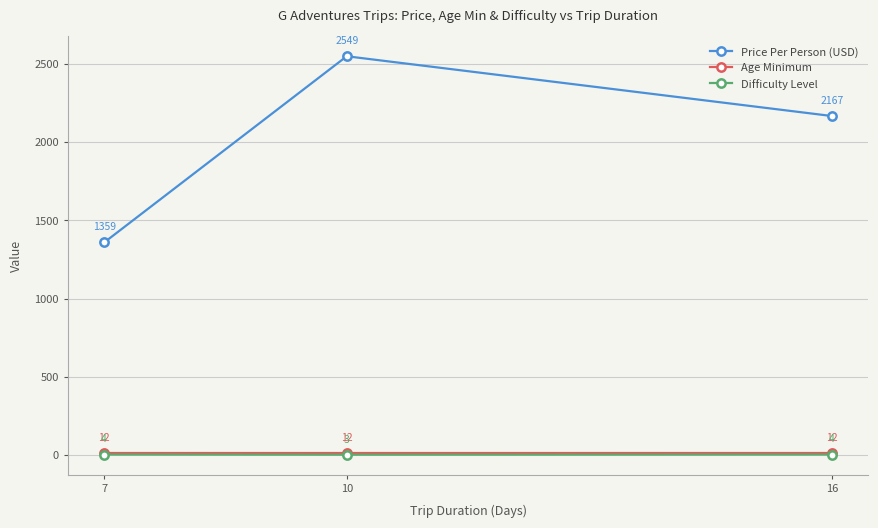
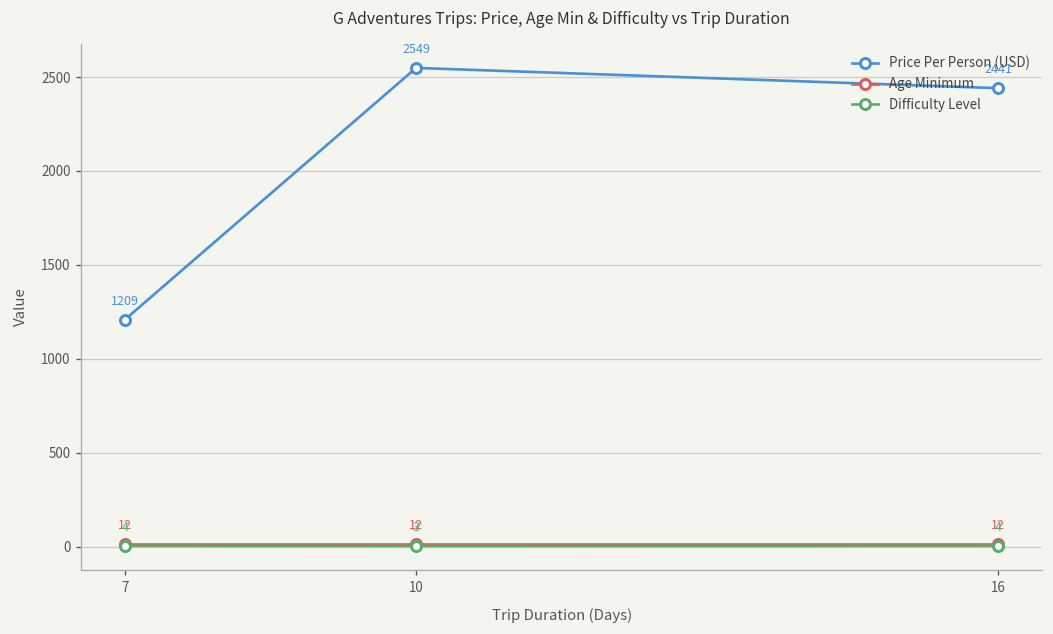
Price Per Person (USD), 7: 1359 -> 1209
Price Per Person (USD), 16: 2167 -> 2441
